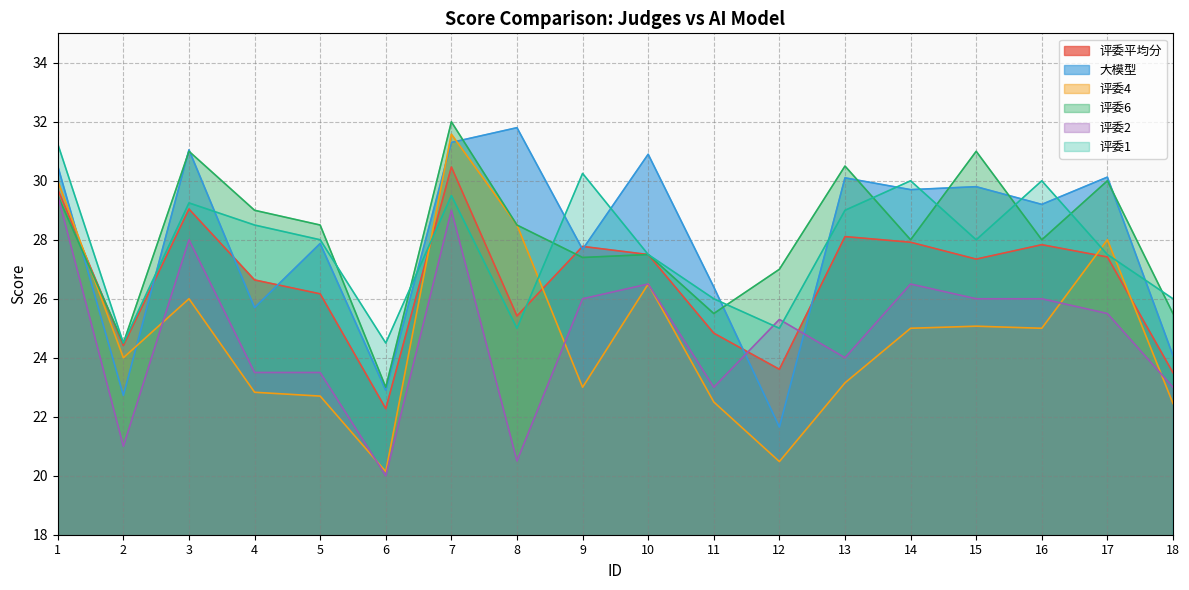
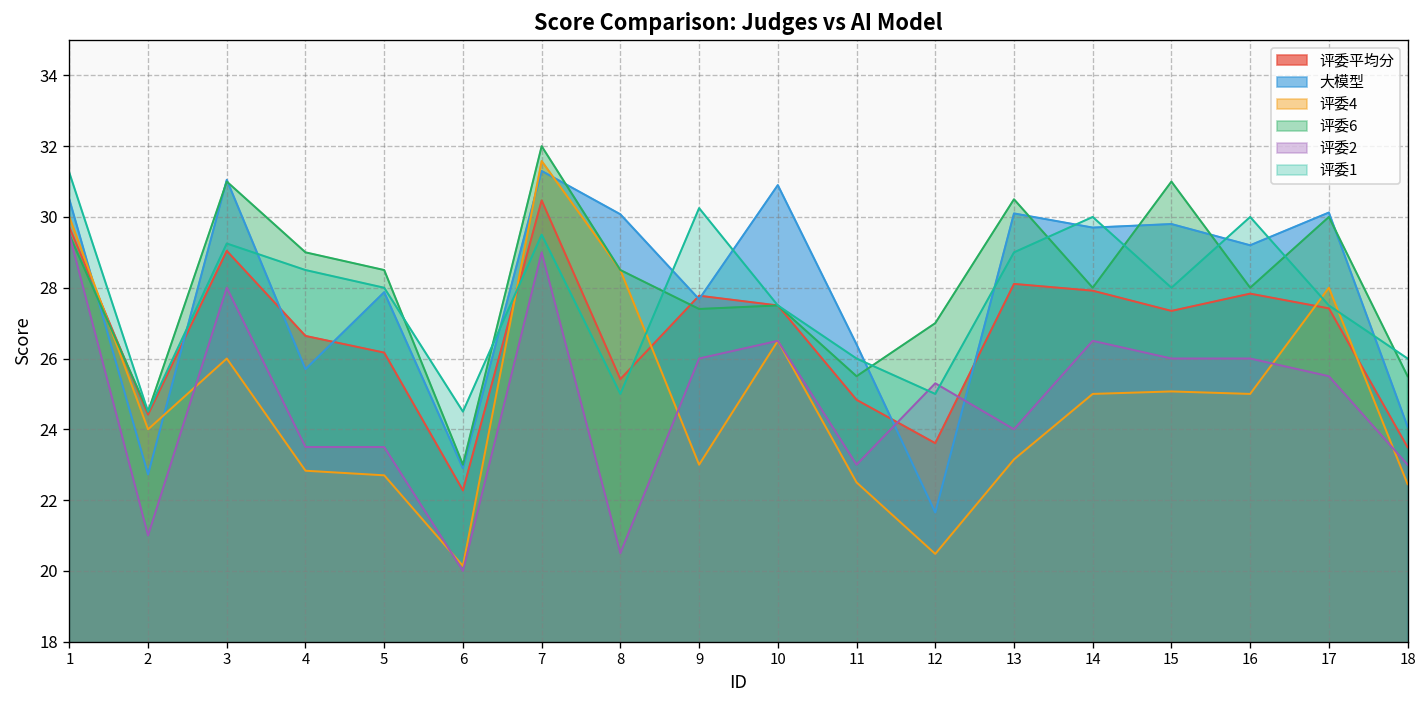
大模型, 8: 31.8 -> 30.1
